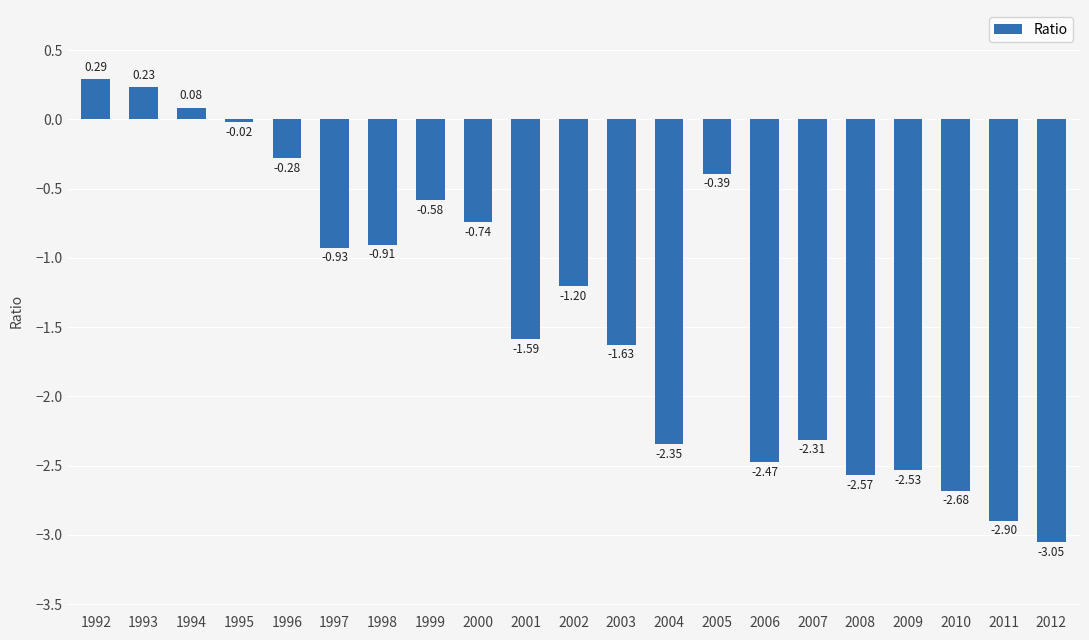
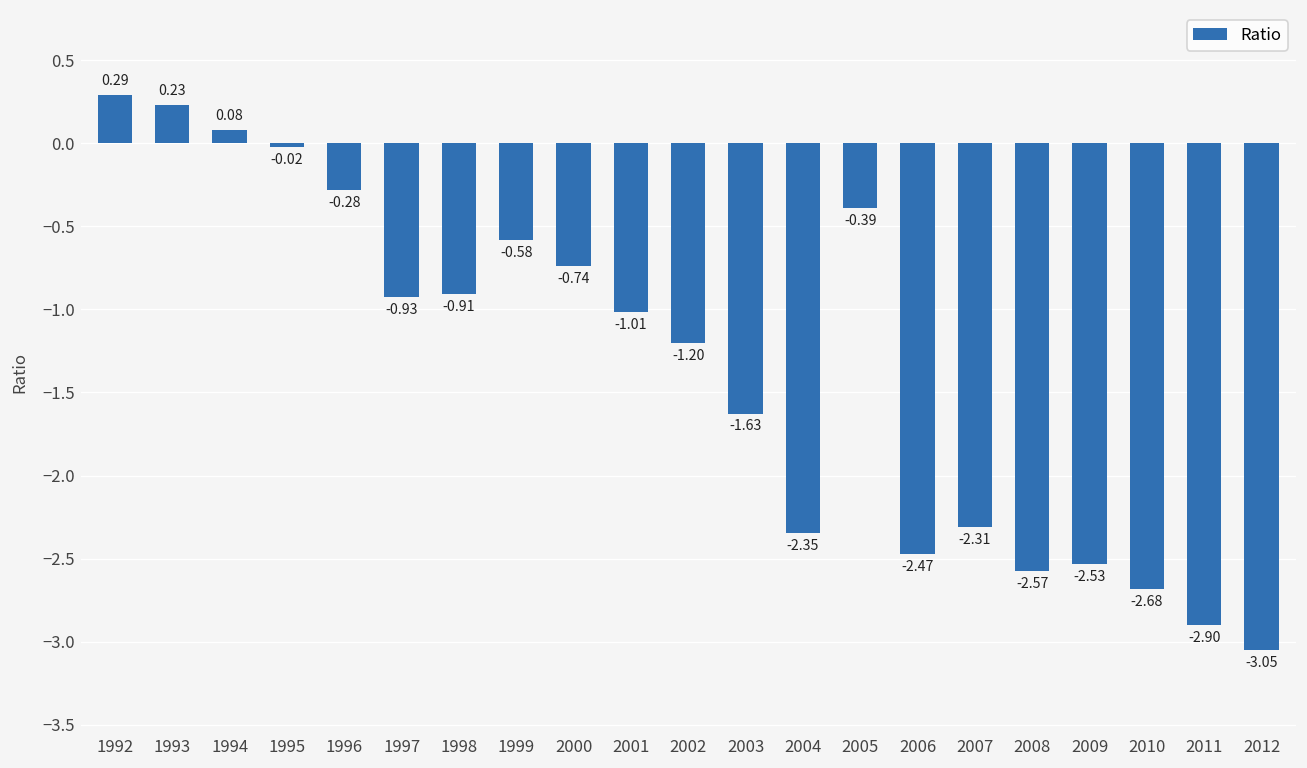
2001: -1.59 -> -1.01
